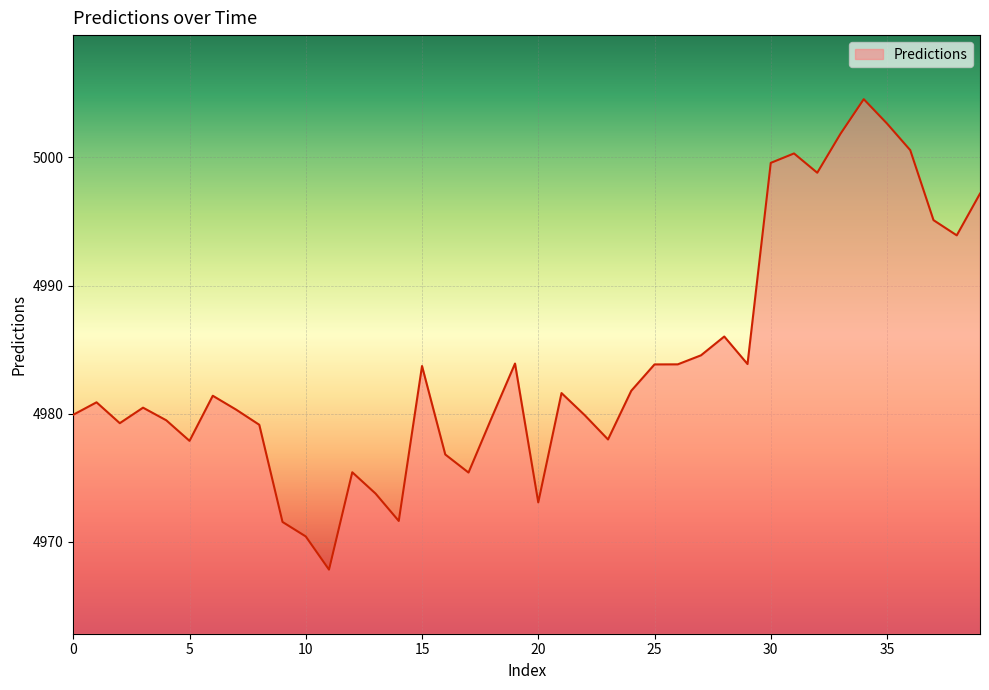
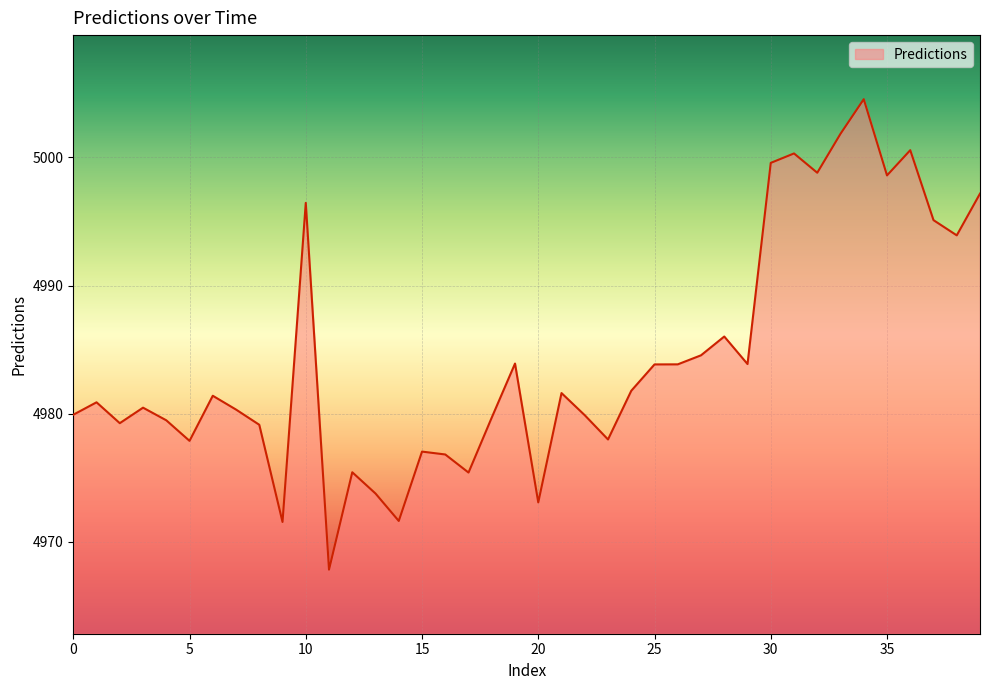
10: 4970.4 -> 4996.5
15: 4983.7 -> 4977.0
35: 5002.6 -> 4998.6
